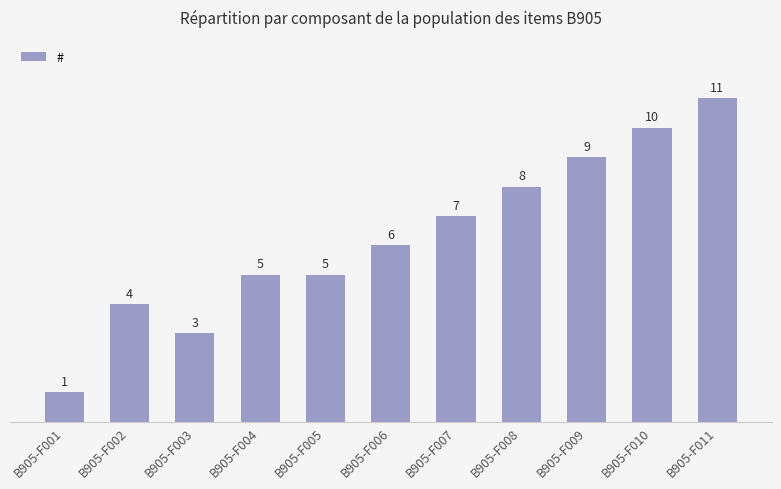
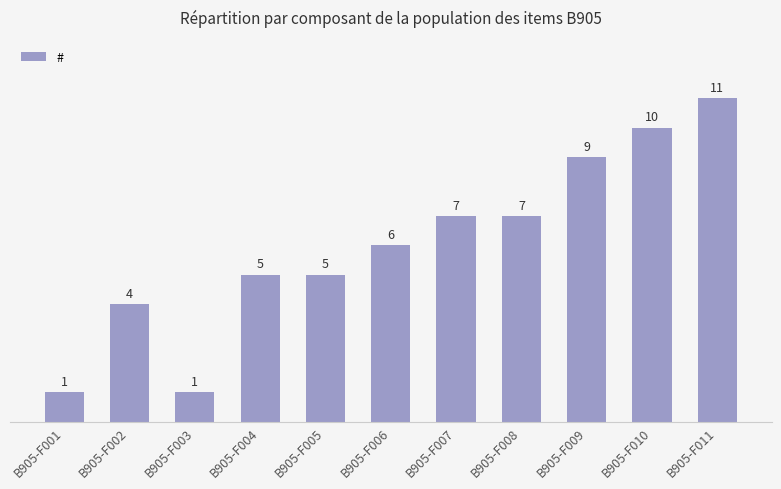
B905-F003: 3 -> 1
B905-F008: 8 -> 7
